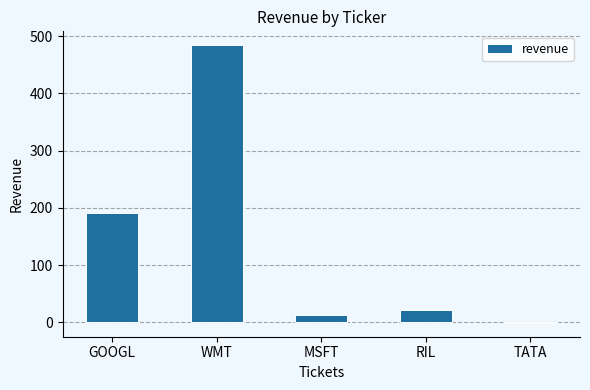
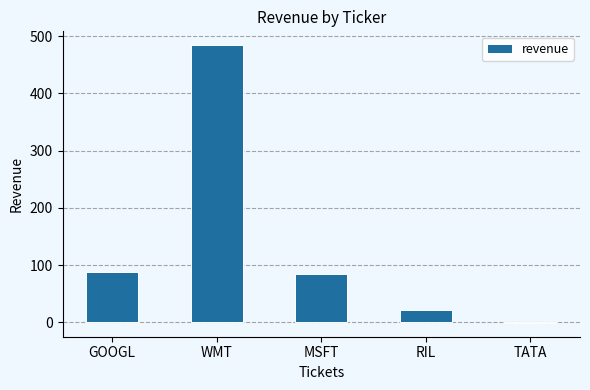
GOOGL: 190 -> 90
MSFT: 10 -> 90
